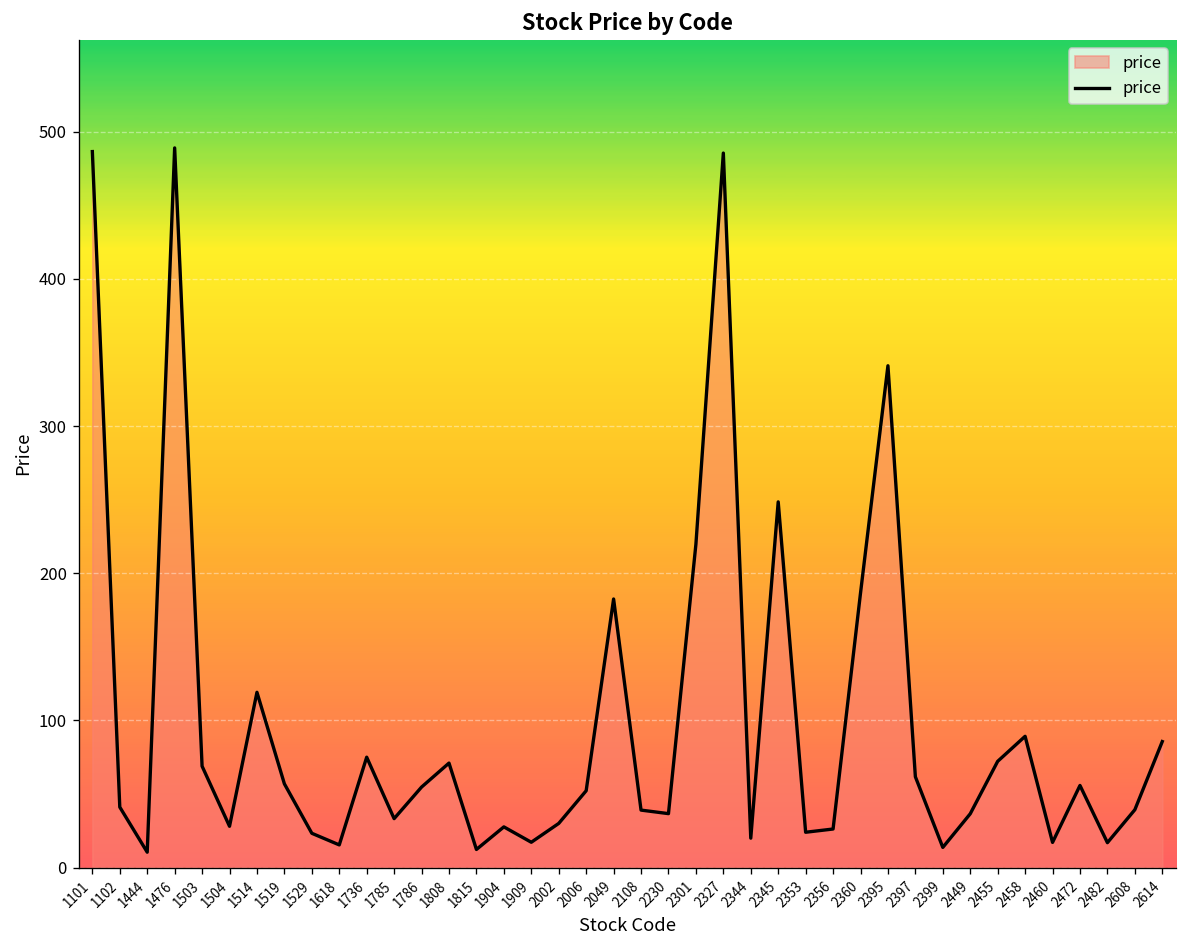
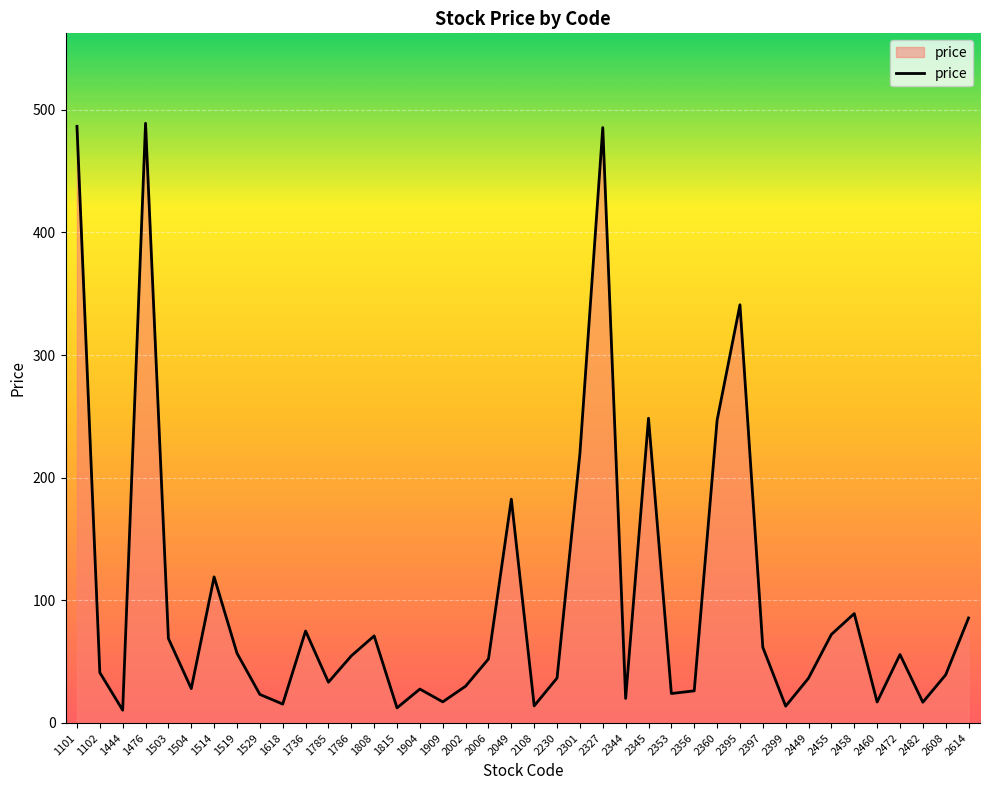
2108: 39 -> 14
2360: 187 -> 247
